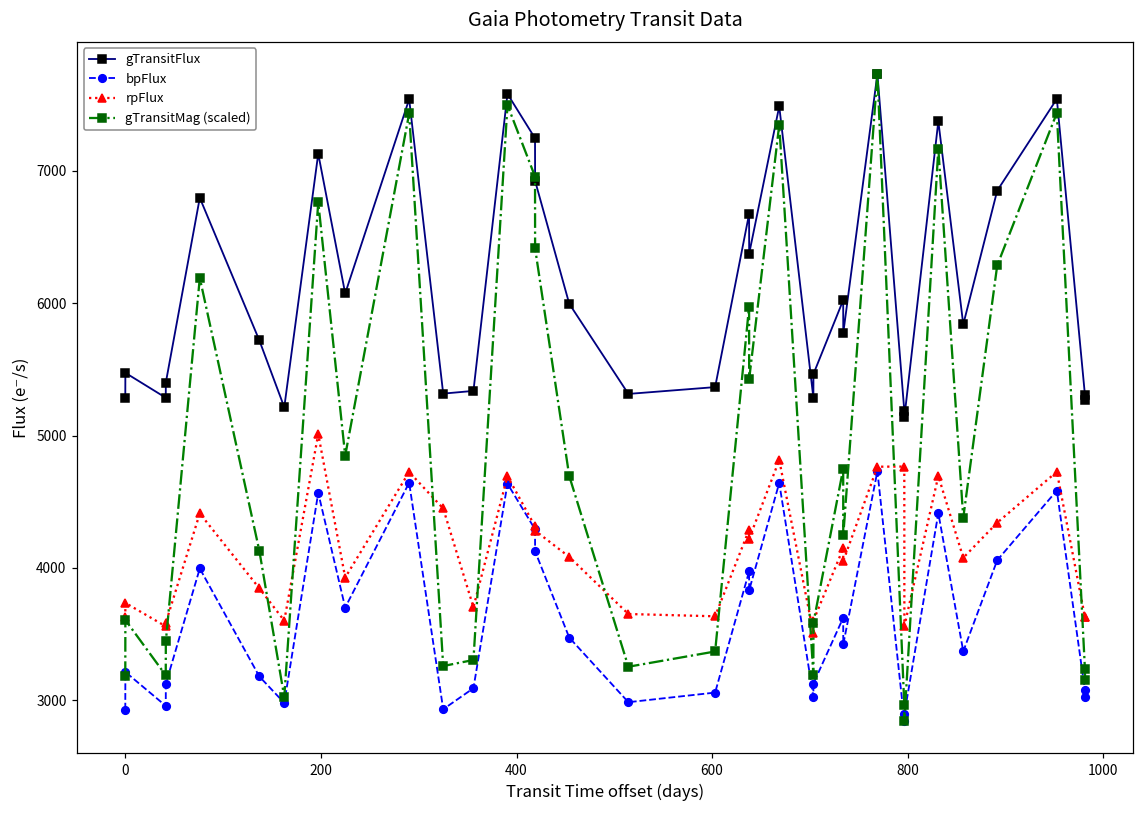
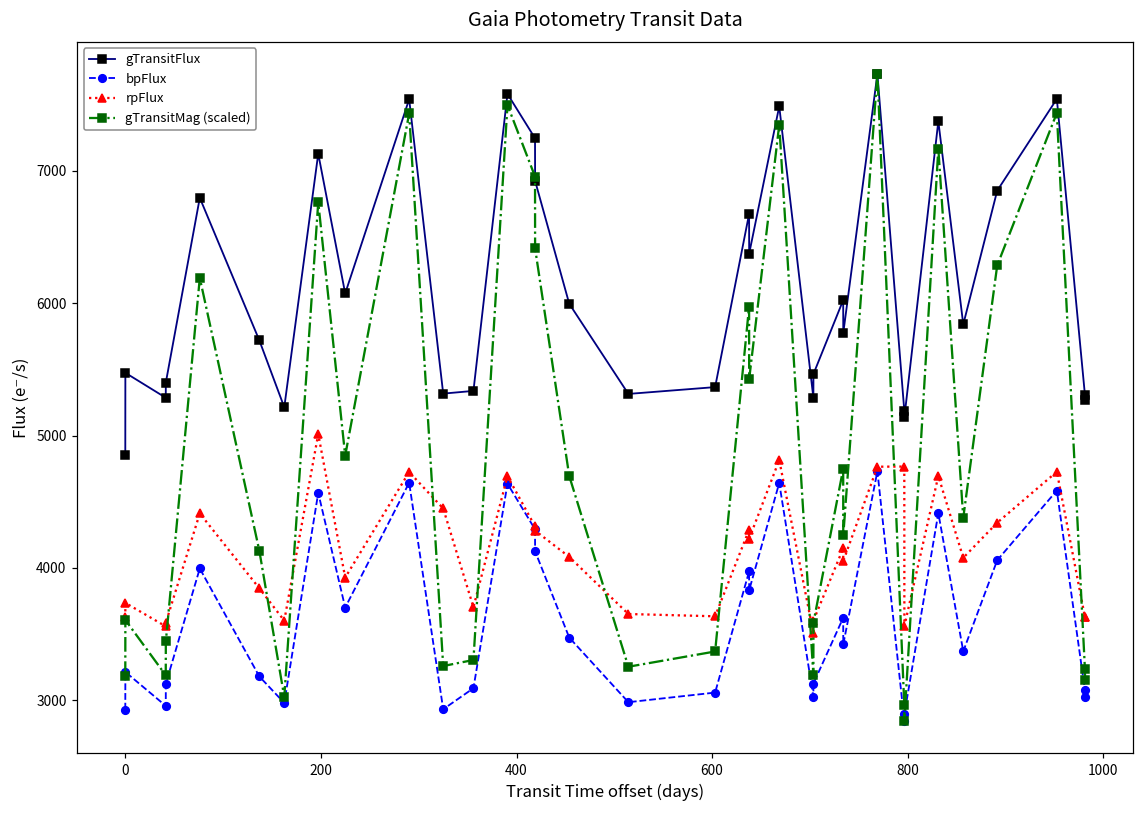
gTransitFlux, 0: 5280 -> 4850
